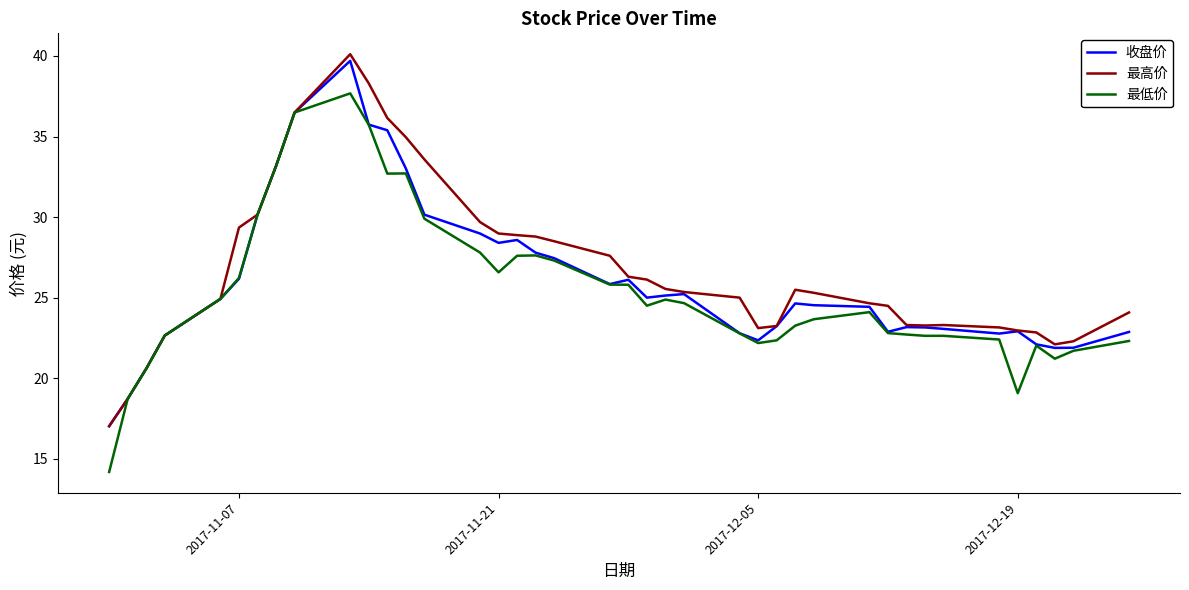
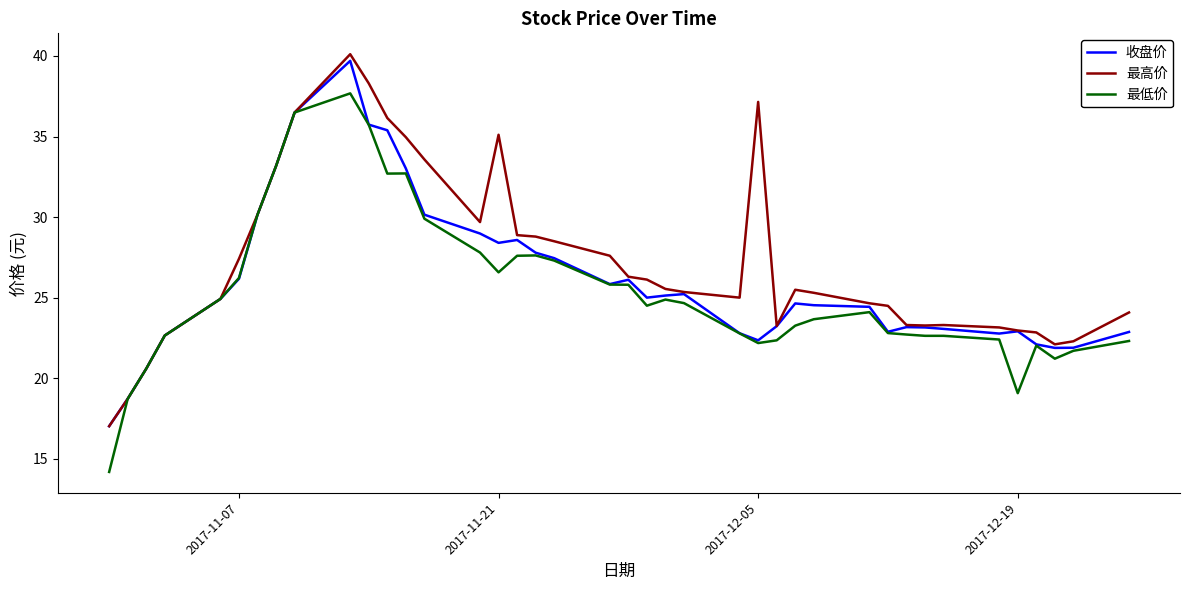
最高价, 2017-11-07: 29.4 -> 27.4
最高价, 2017-11-21: 29.0 -> 35.1
最高价, 2017-12-05: 23.1 -> 37.2
